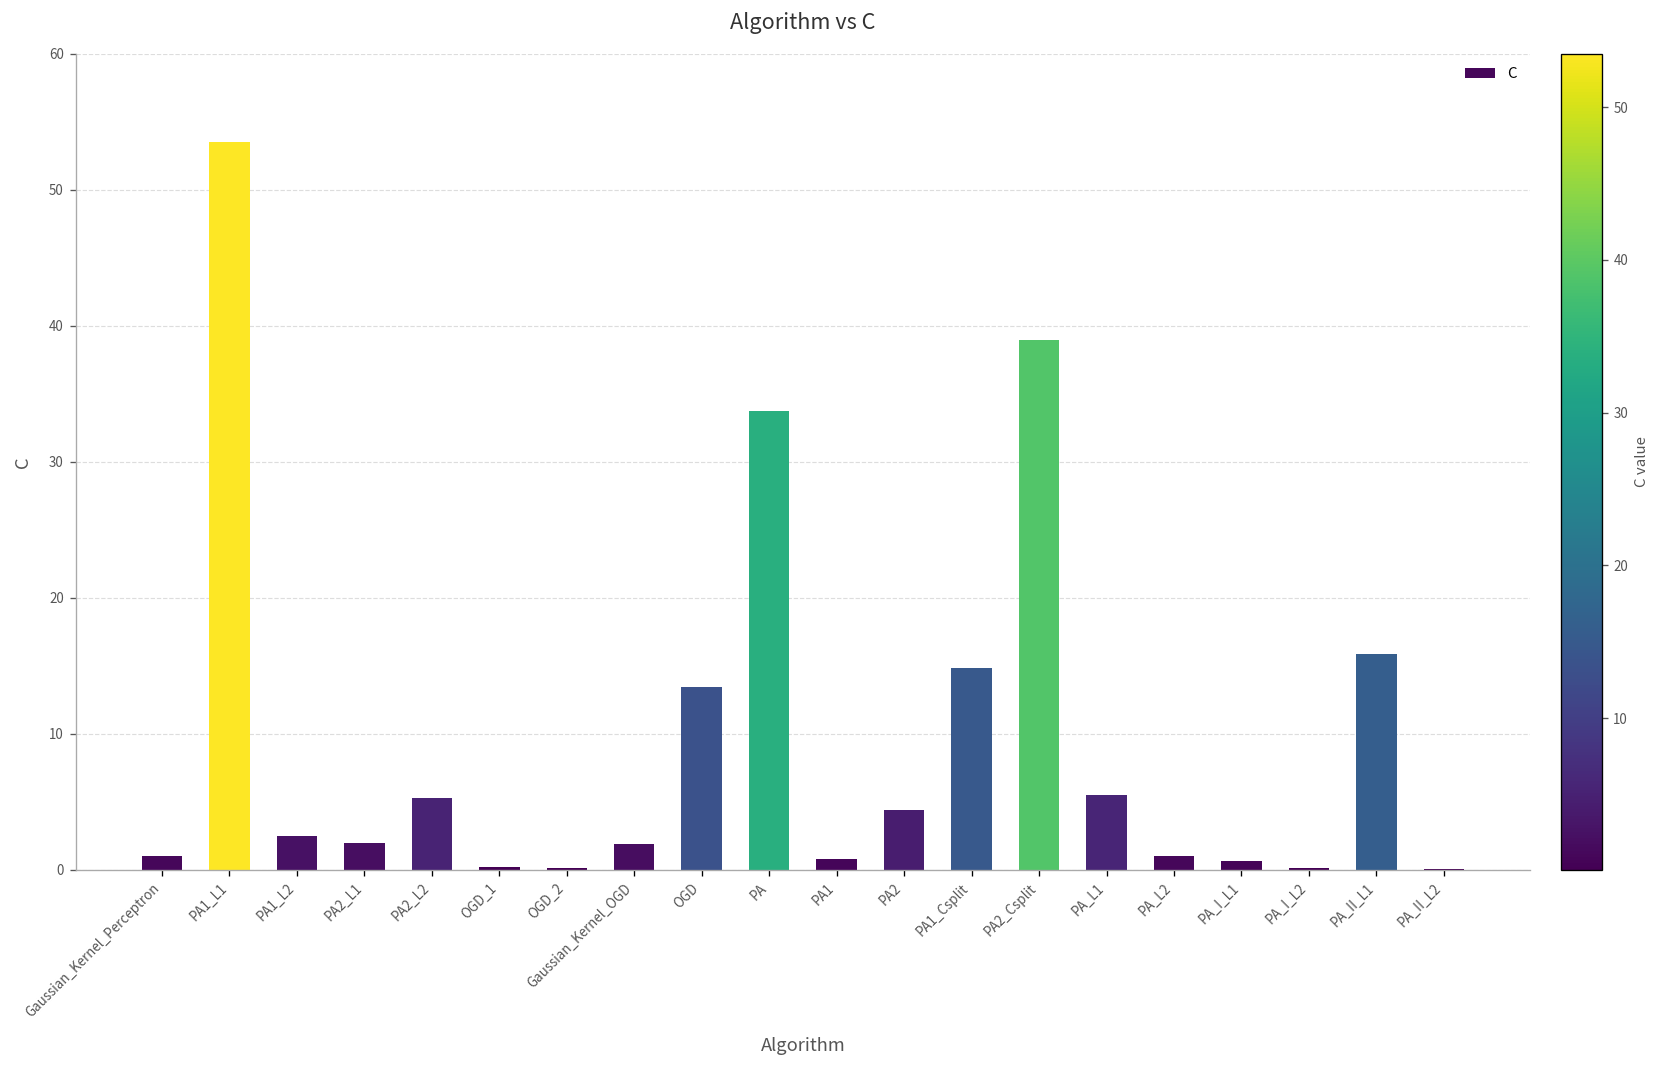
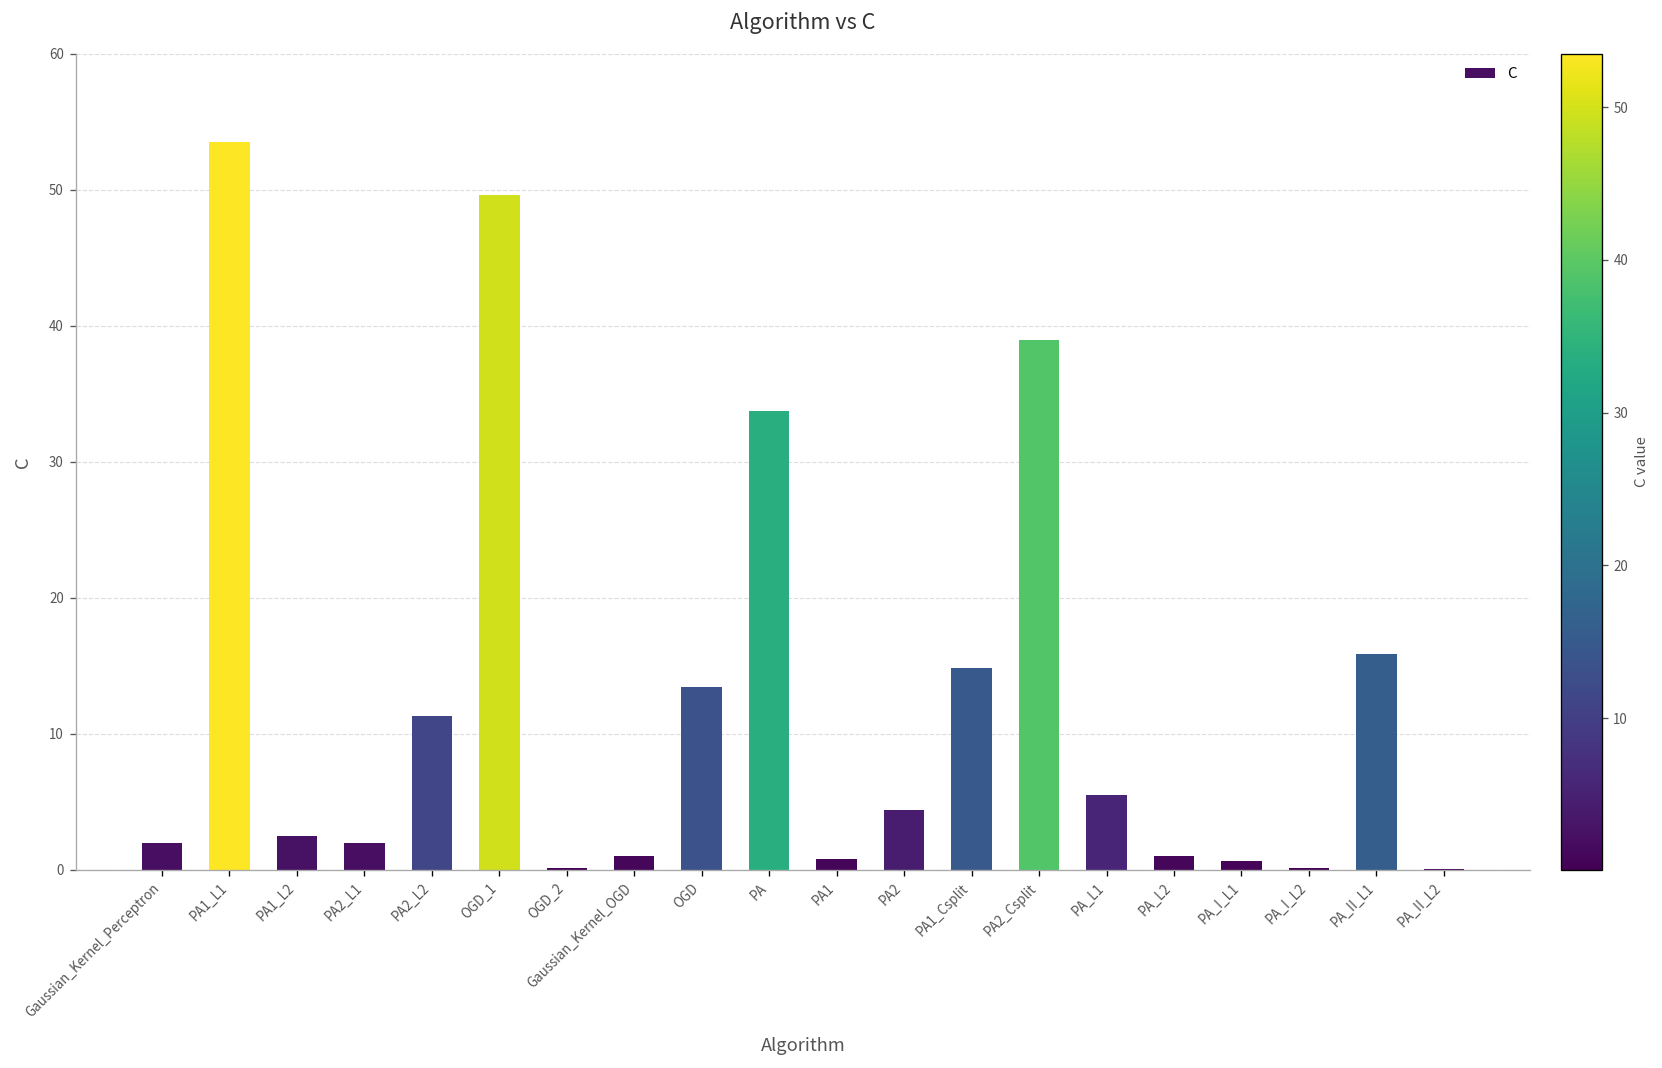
Gaussian_Kernel_Perceptron: 1 -> 2
PA2_L2: 5.3 -> 11.3
OGD_1: 0.2 -> 49.6
Gaussian_Kernel_OGD: 1.9 -> 1.0
